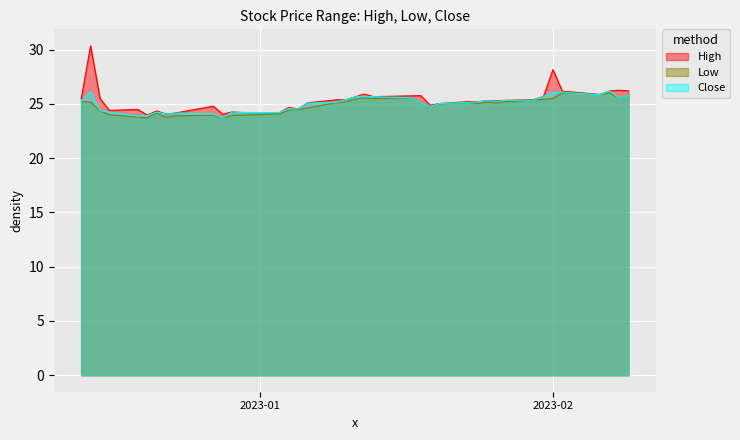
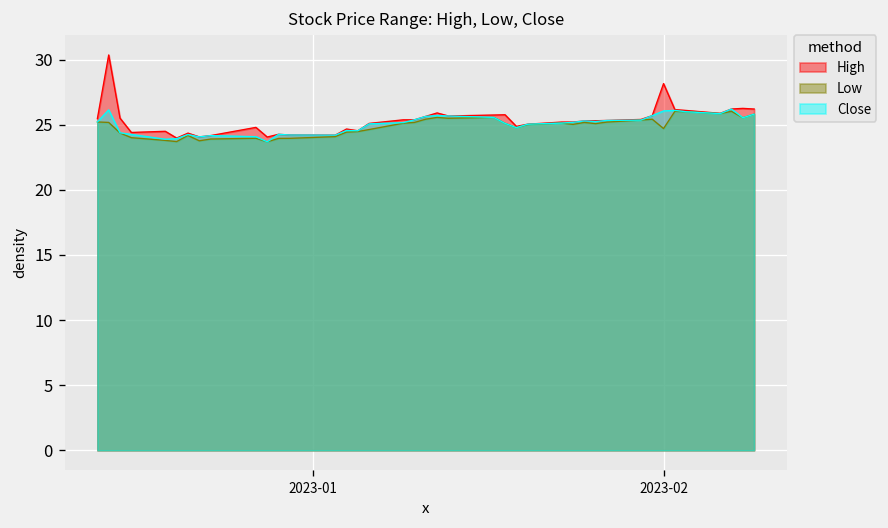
Low, 2023-02: 25.5 -> 24.7
